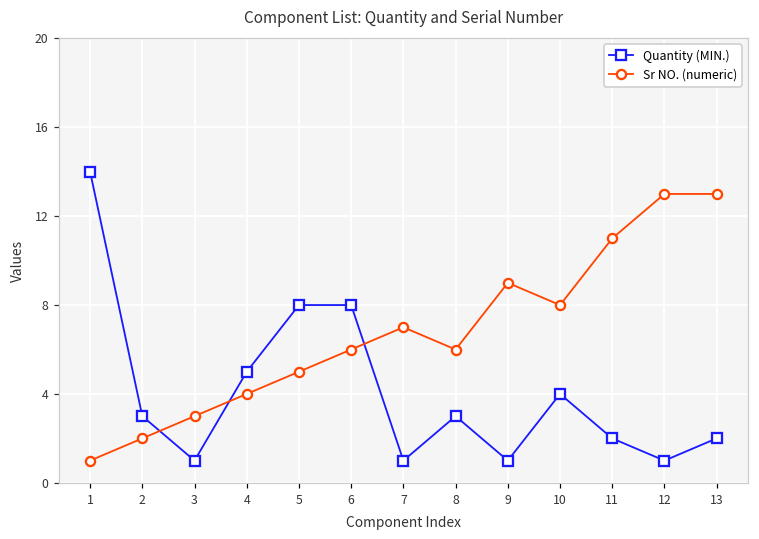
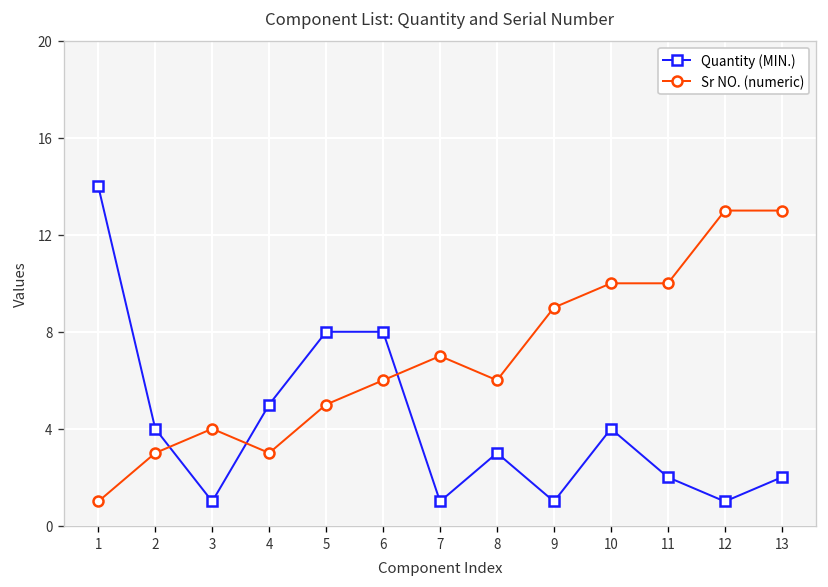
Quantity (MIN.), 2: 3 -> 4
Sr NO. (numeric), 2: 2 -> 3
Sr NO. (numeric), 3: 3 -> 4
Sr NO. (numeric), 4: 4 -> 3
Sr NO. (numeric), 10: 8 -> 10
Sr NO. (numeric), 11: 11 -> 10
